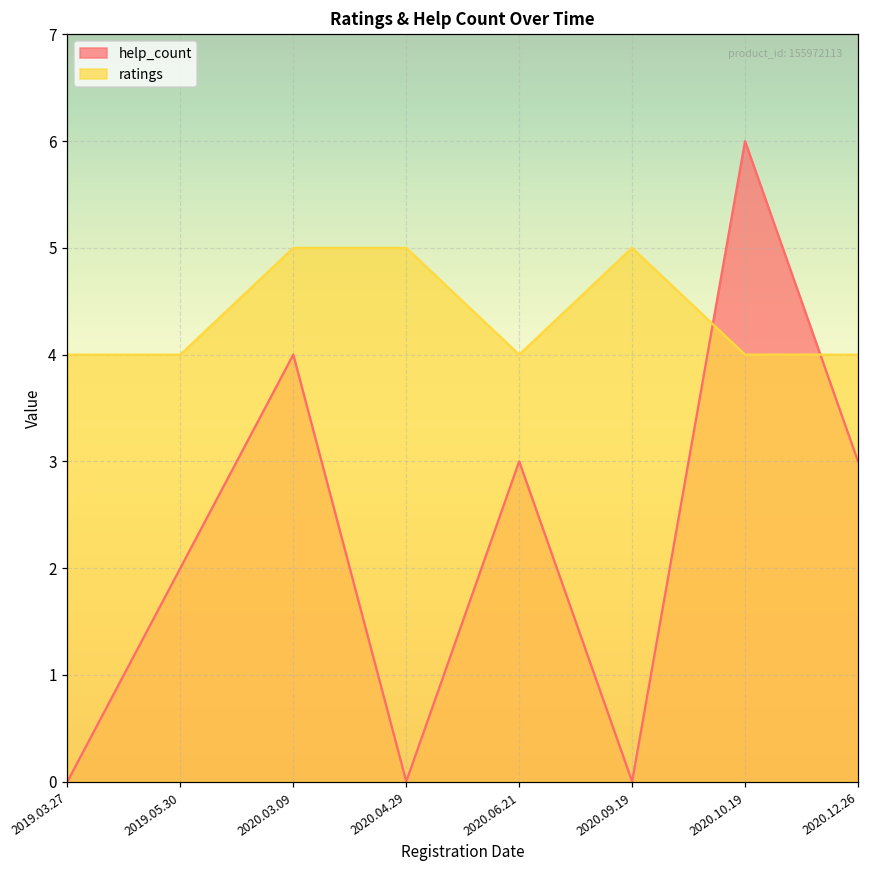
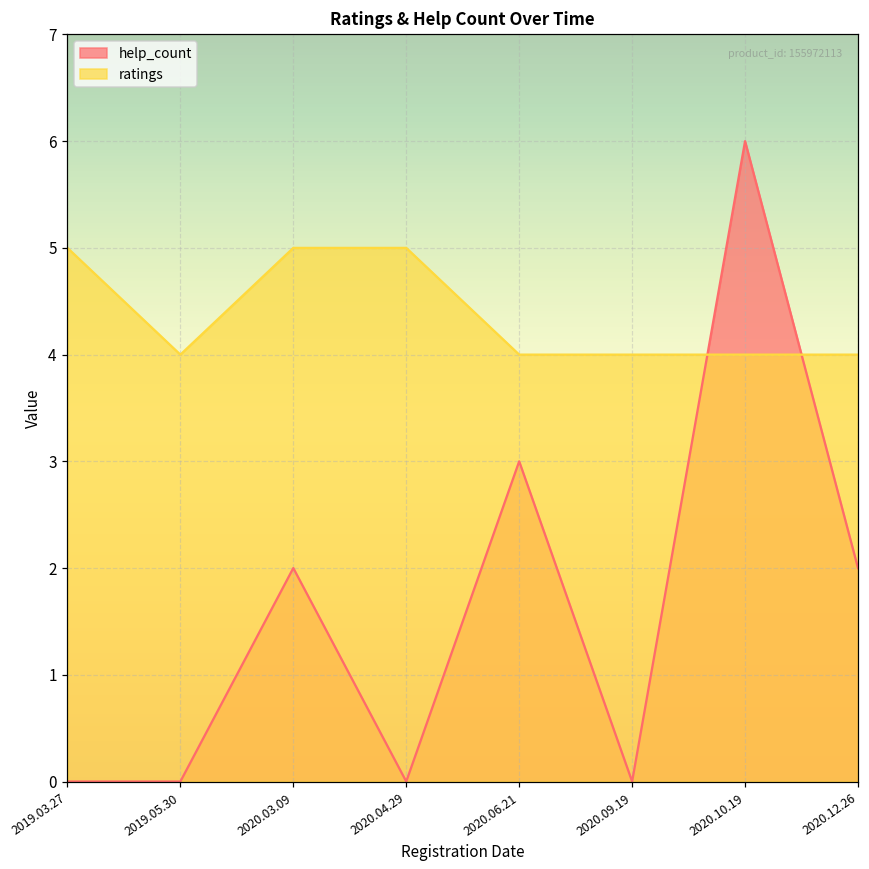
ratings, 2019.03.27: 4 -> 5
help_count, 2019.05.30: 2 -> 0
help_count, 2020.03.09: 4 -> 2
ratings, 2020.09.19: 5 -> 4
help_count, 2020.12.26: 3 -> 2
